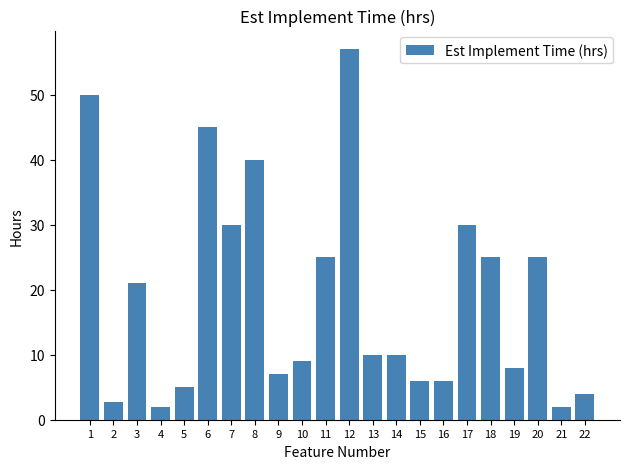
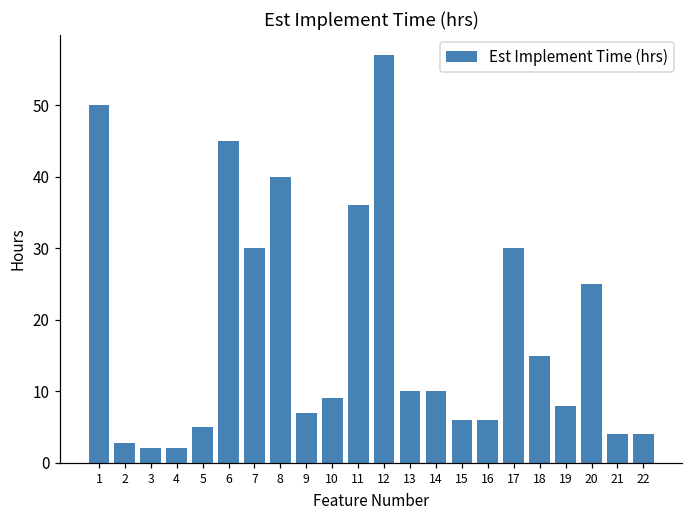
3: 21 -> 2
11: 25 -> 36
18: 25 -> 15
21: 2 -> 4
